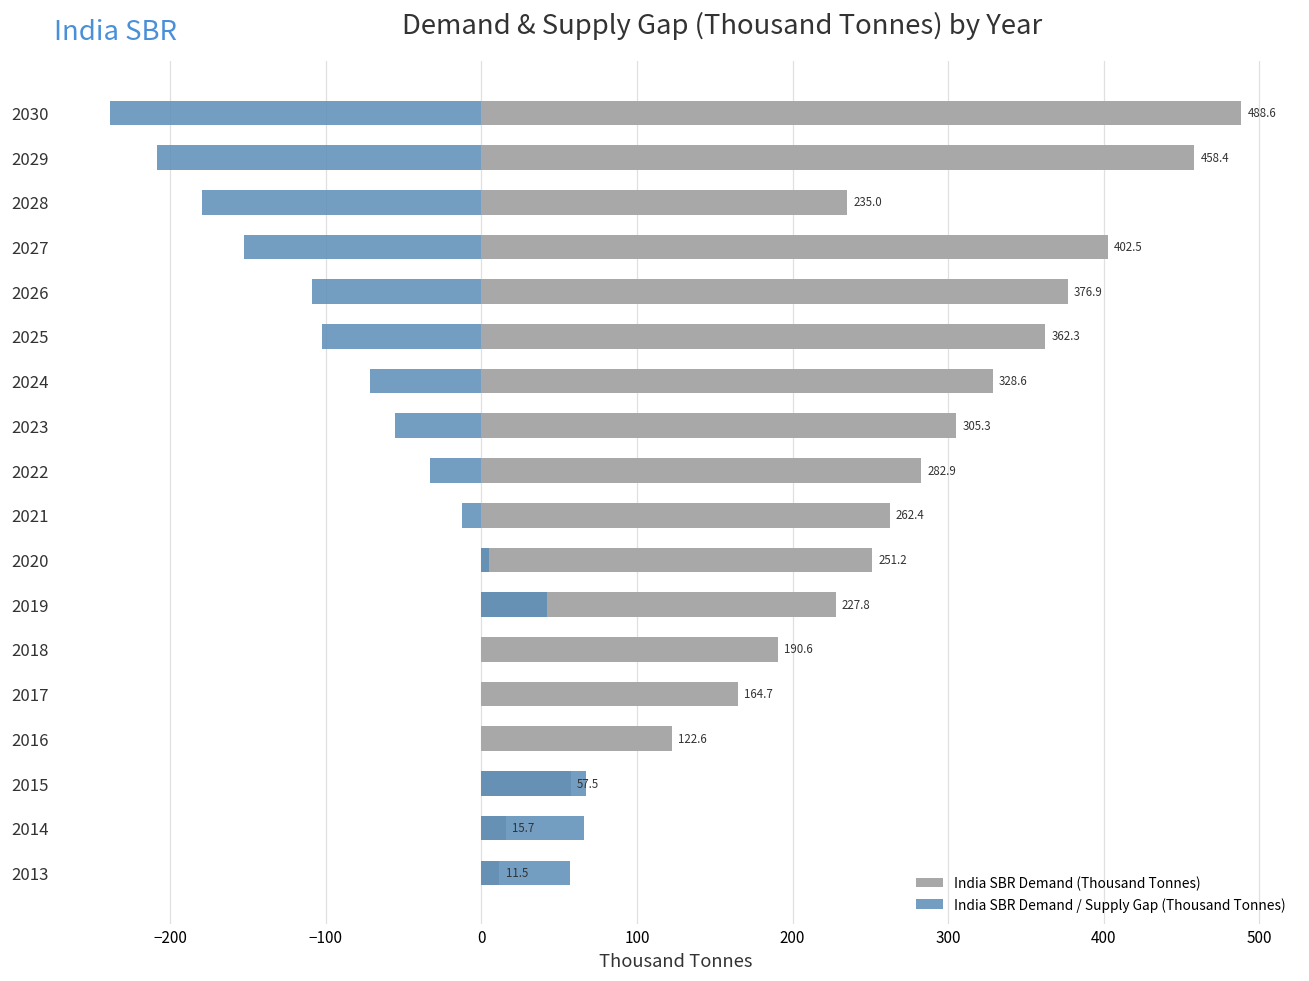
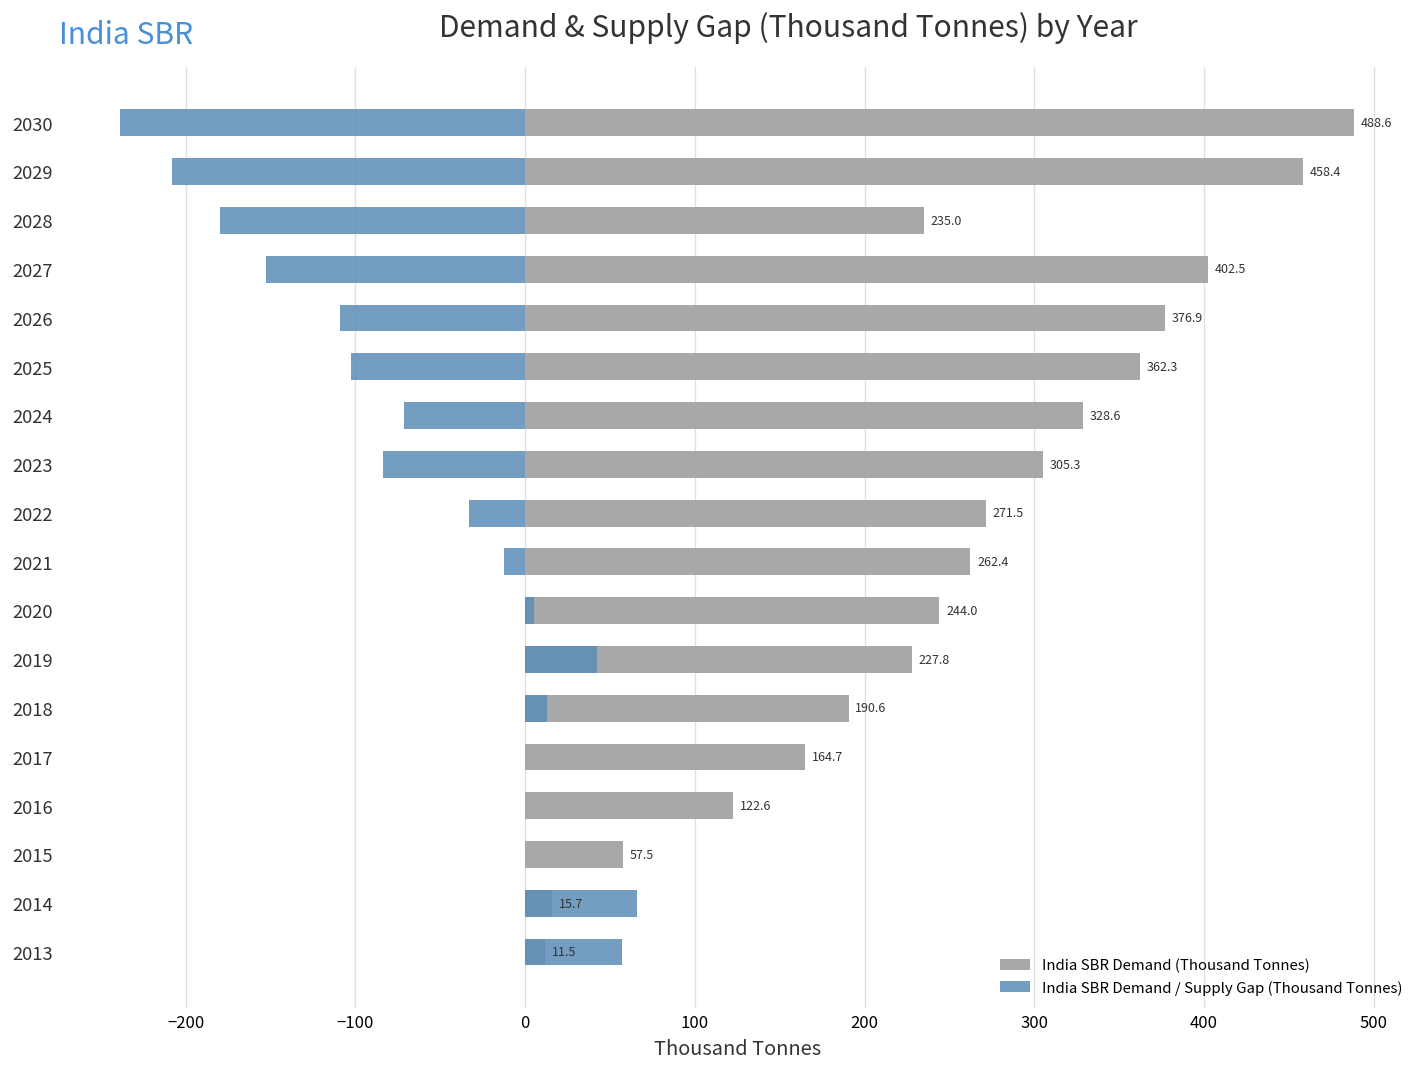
India SBR Demand / Supply Gap (Thousand Tonnes), 2023: -55 -> -84
India SBR Demand (Thousand Tonnes), 2022: 282.9 -> 271.5
India SBR Demand (Thousand Tonnes), 2020: 251.2 -> 244.0
India SBR Demand / Supply Gap (Thousand Tonnes), 2018: 0 -> 13
India SBR Demand / Supply Gap (Thousand Tonnes), 2015: 67 -> 0
